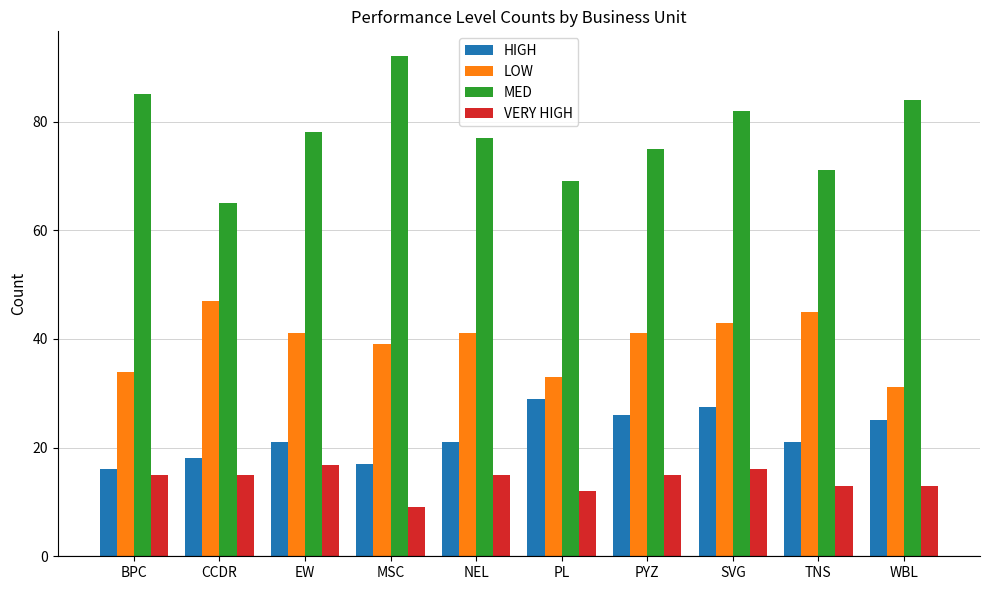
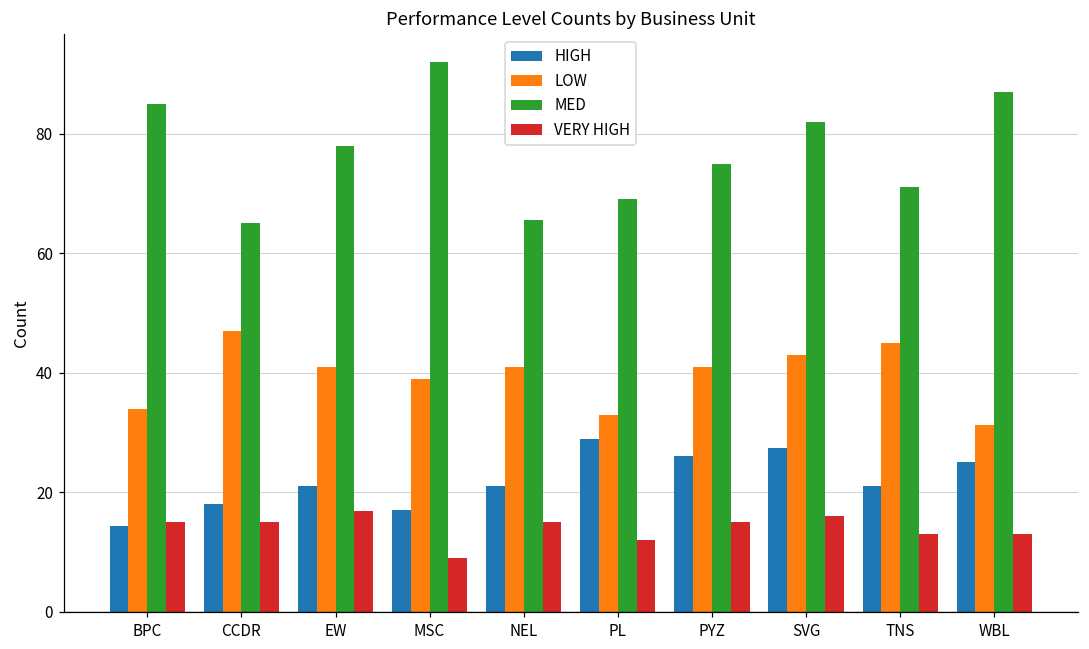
HIGH, BPC: 16 -> 14
MED, NEL: 77 -> 66
MED, WBL: 84 -> 87
